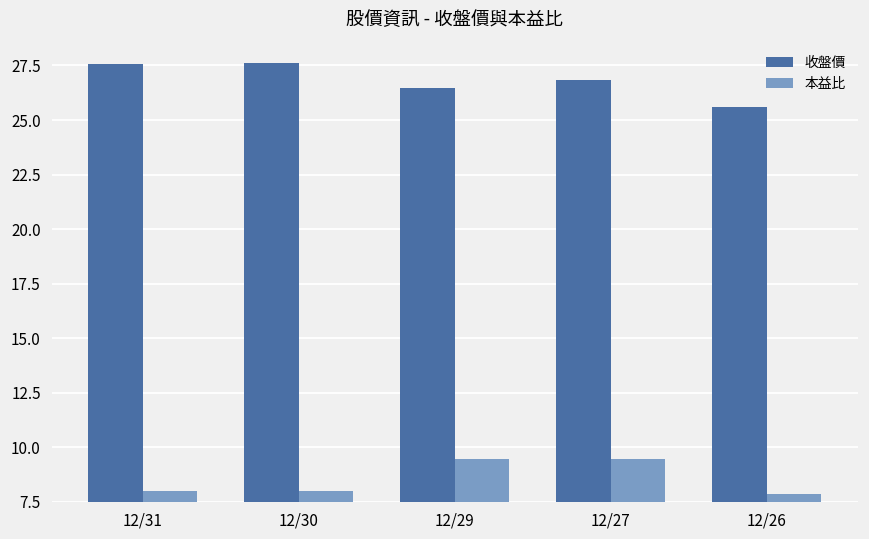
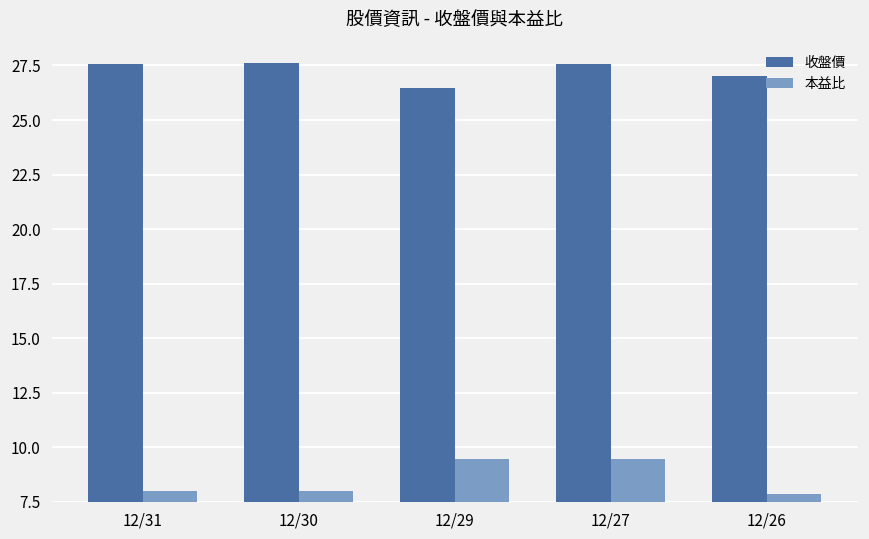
收盤價, 12/27: 26.8 -> 27.6
收盤價, 12/26: 25.6 -> 27.0
